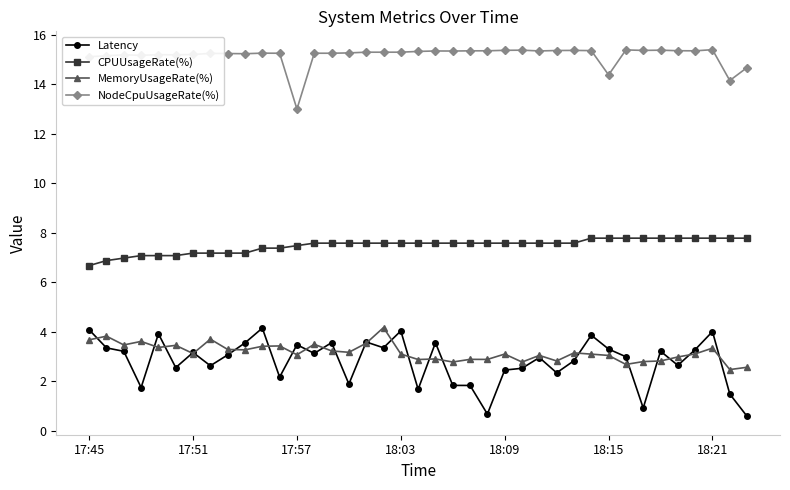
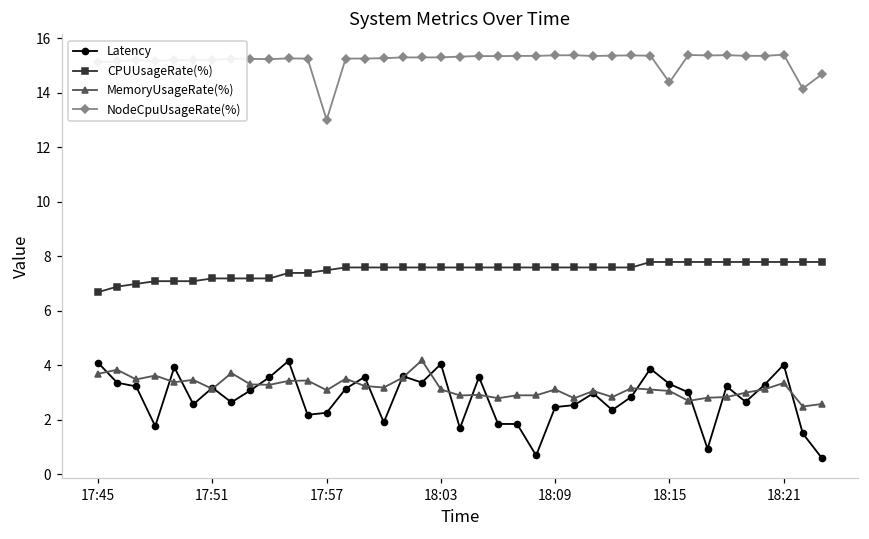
Latency, 17:57: 3.5 -> 2.3
